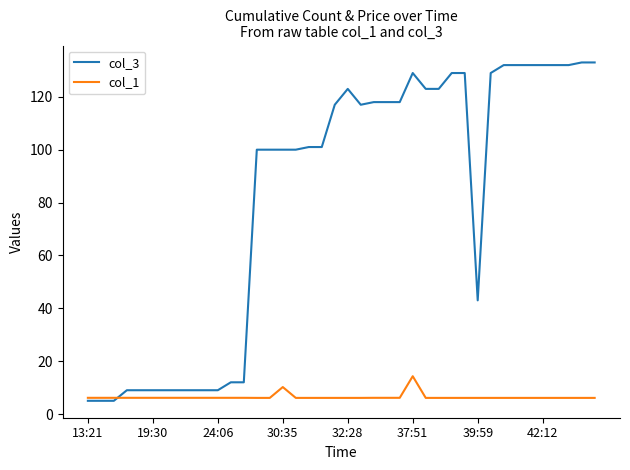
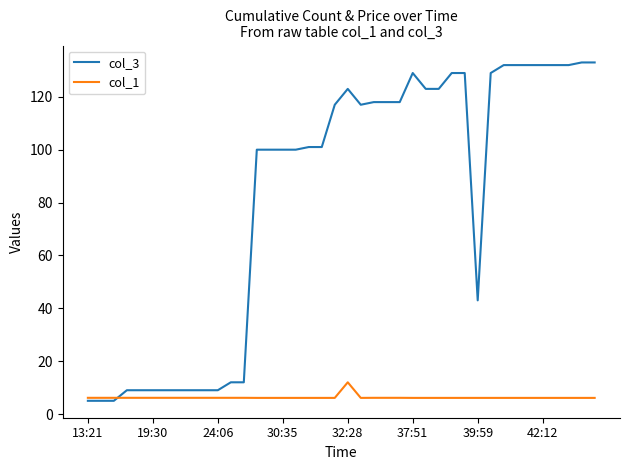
col_1, 30:35: 10 -> 6
col_1, 32:28: 6 -> 12
col_1, 37:51: 14 -> 6
